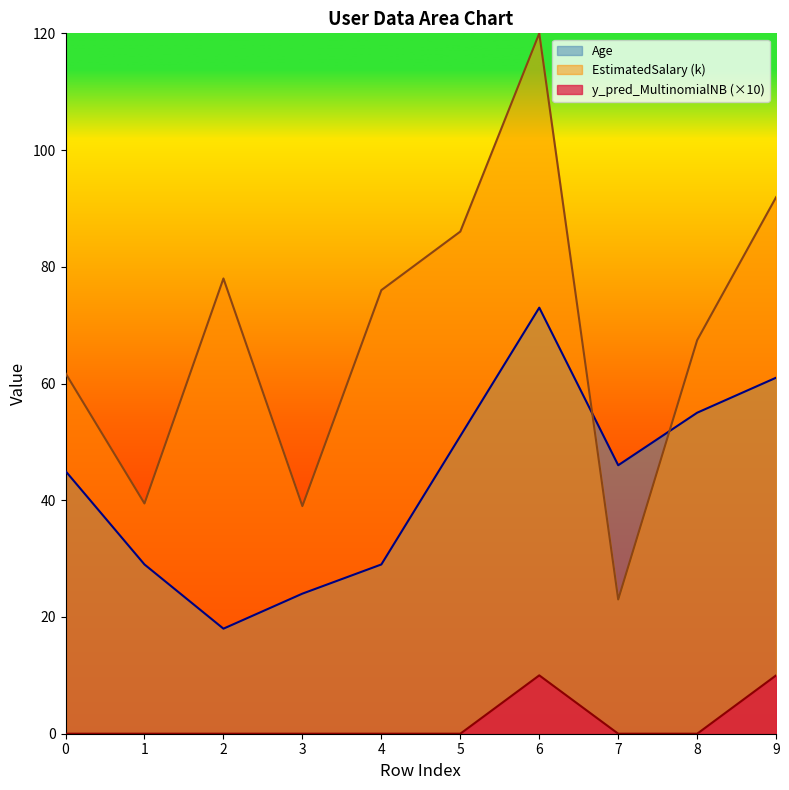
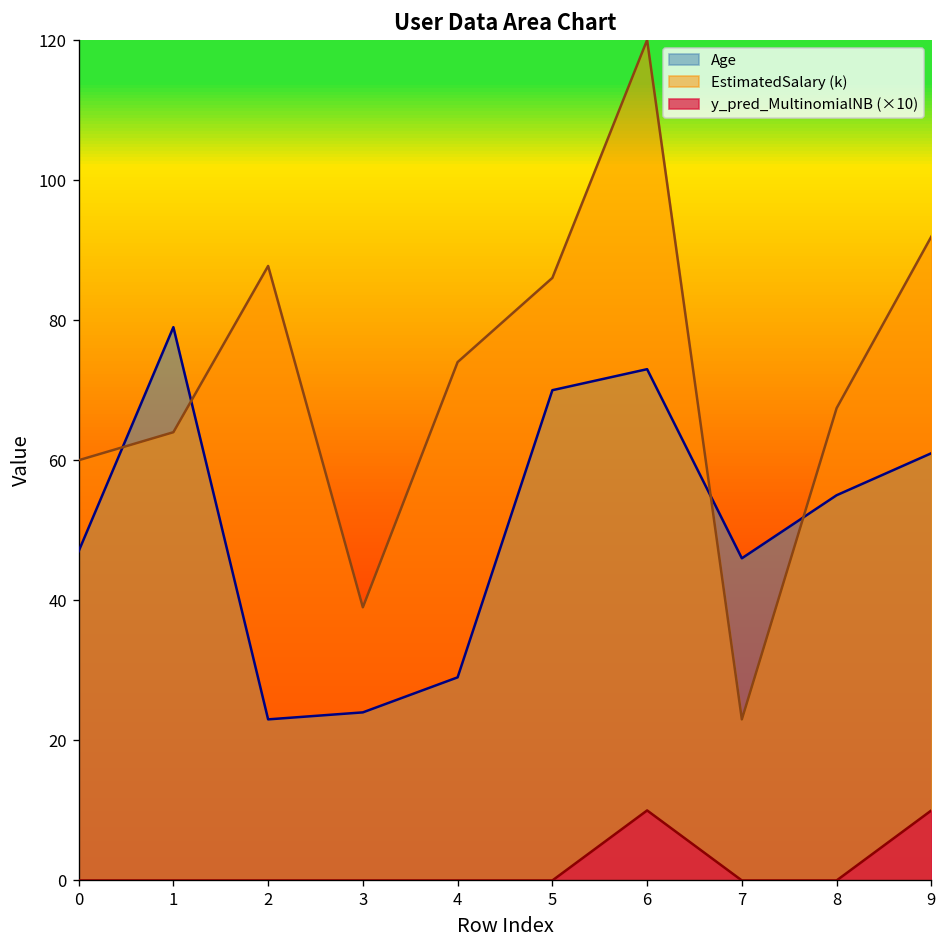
Age, 0: 45 -> 47
EstimatedSalary (k), 0: 62 -> 60
Age, 1: 29 -> 79
EstimatedSalary (k), 1: 39 -> 64
Age, 2: 18 -> 23
EstimatedSalary (k), 2: 78 -> 88
EstimatedSalary (k), 4: 76 -> 74
Age, 5: 51 -> 70
